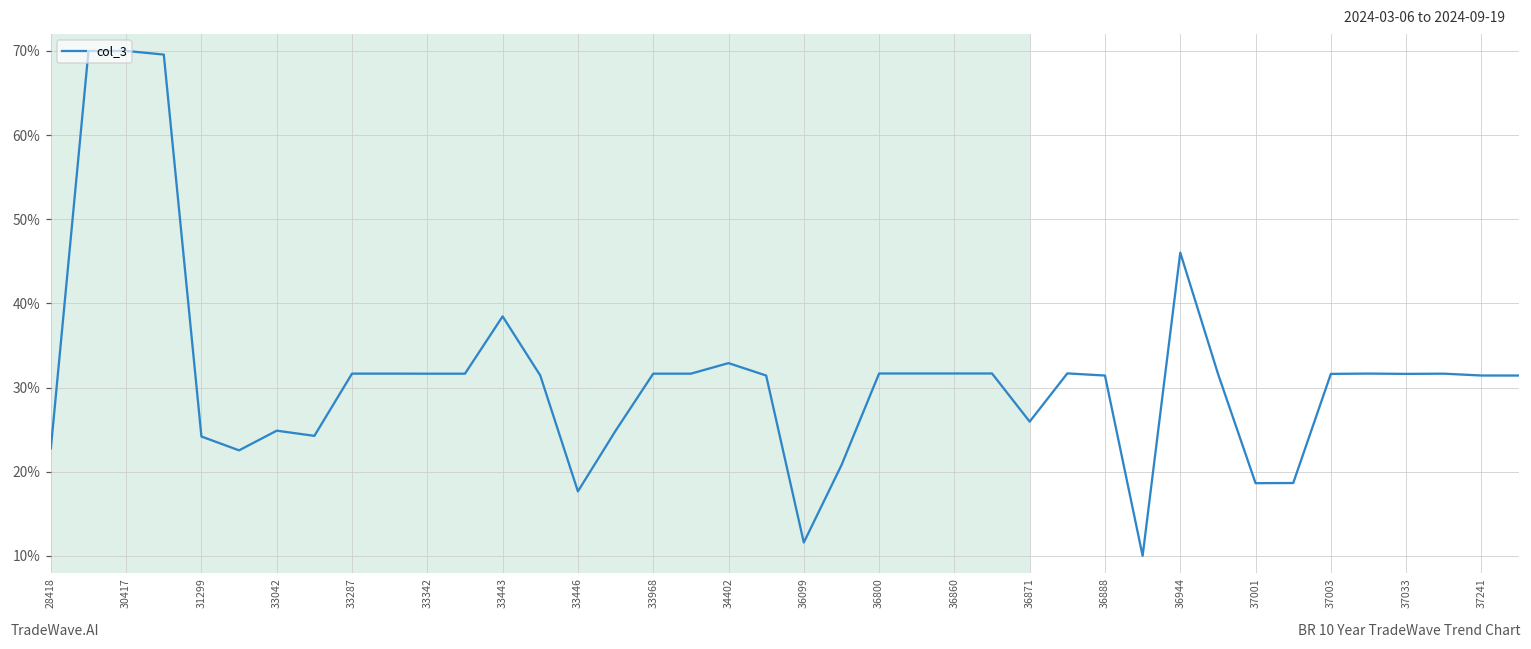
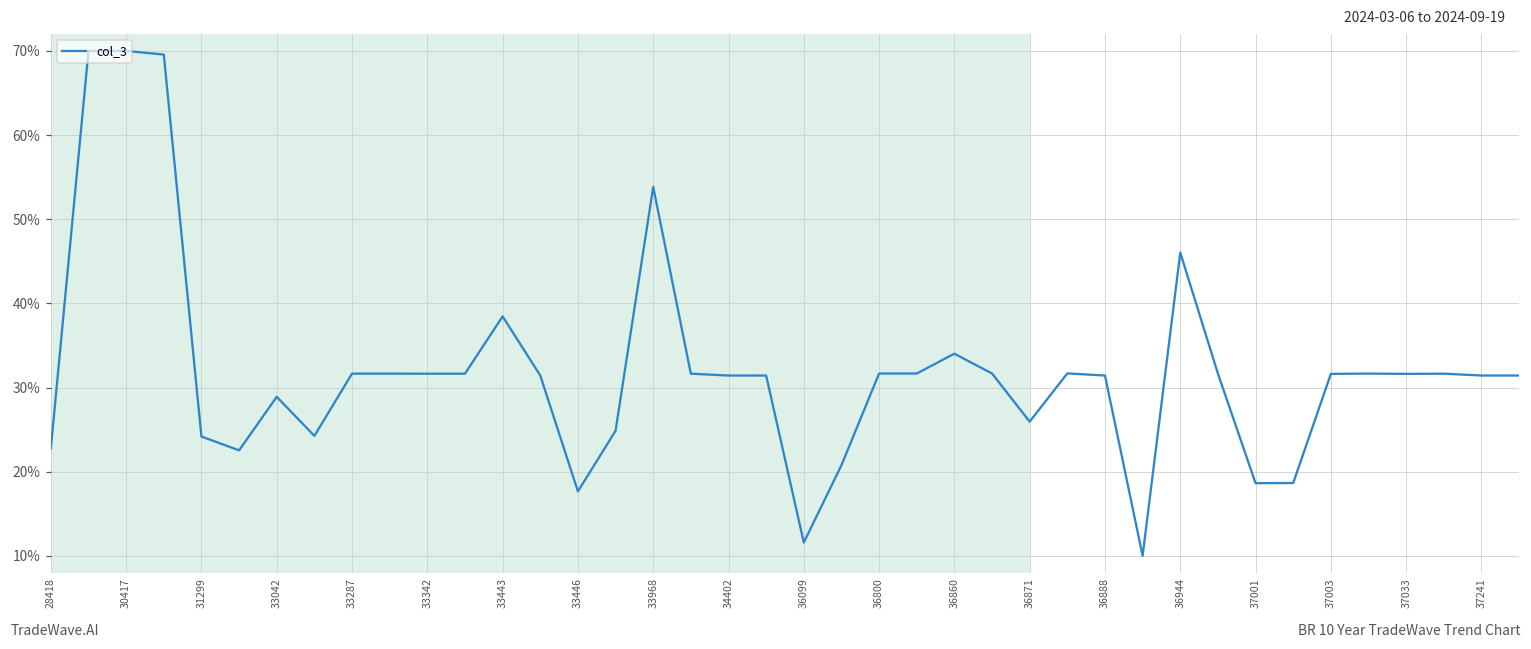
33042: 25% -> 29%
33968: 32% -> 54%
34402: 33% -> 31%
36860: 32% -> 34%
